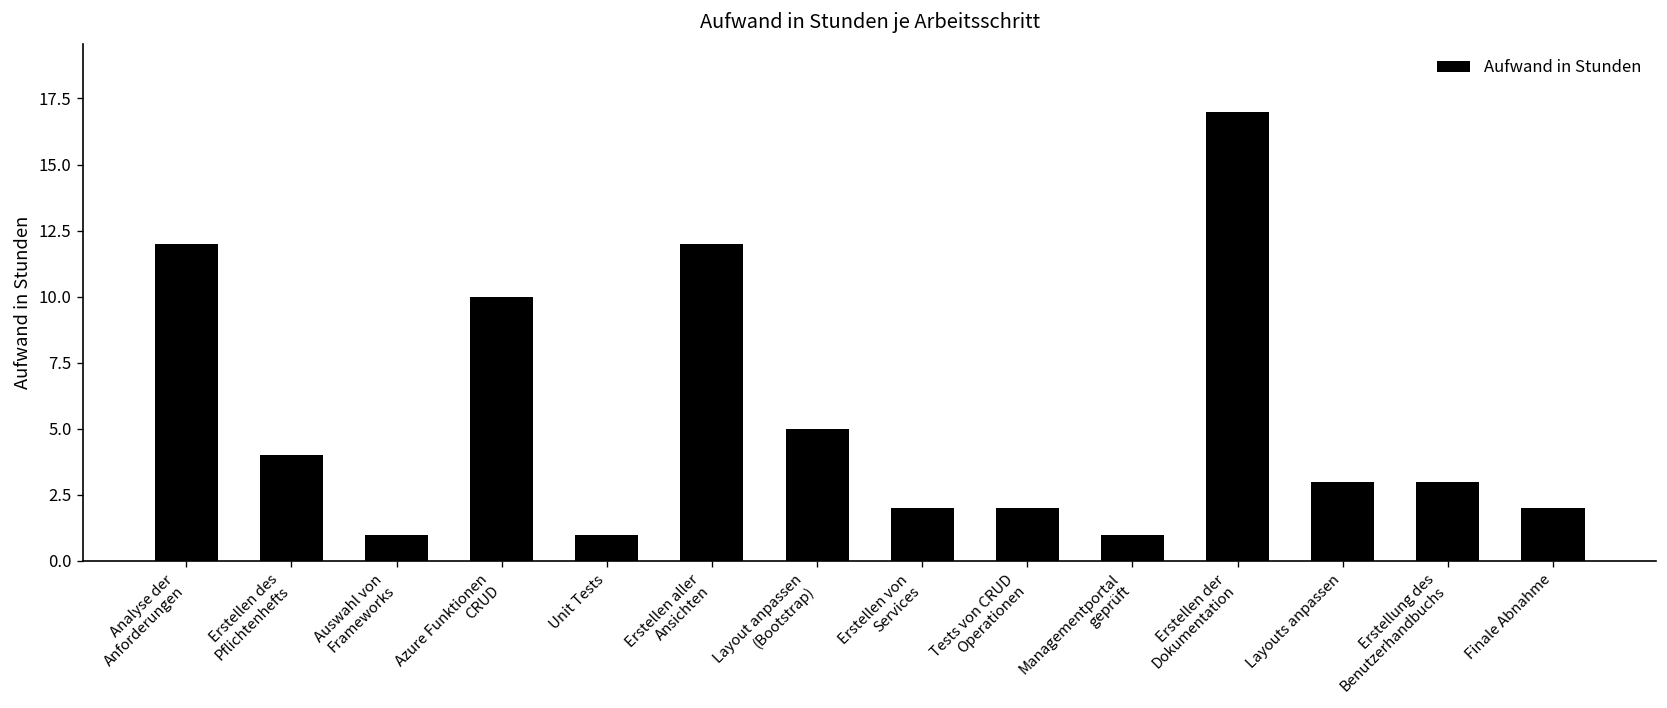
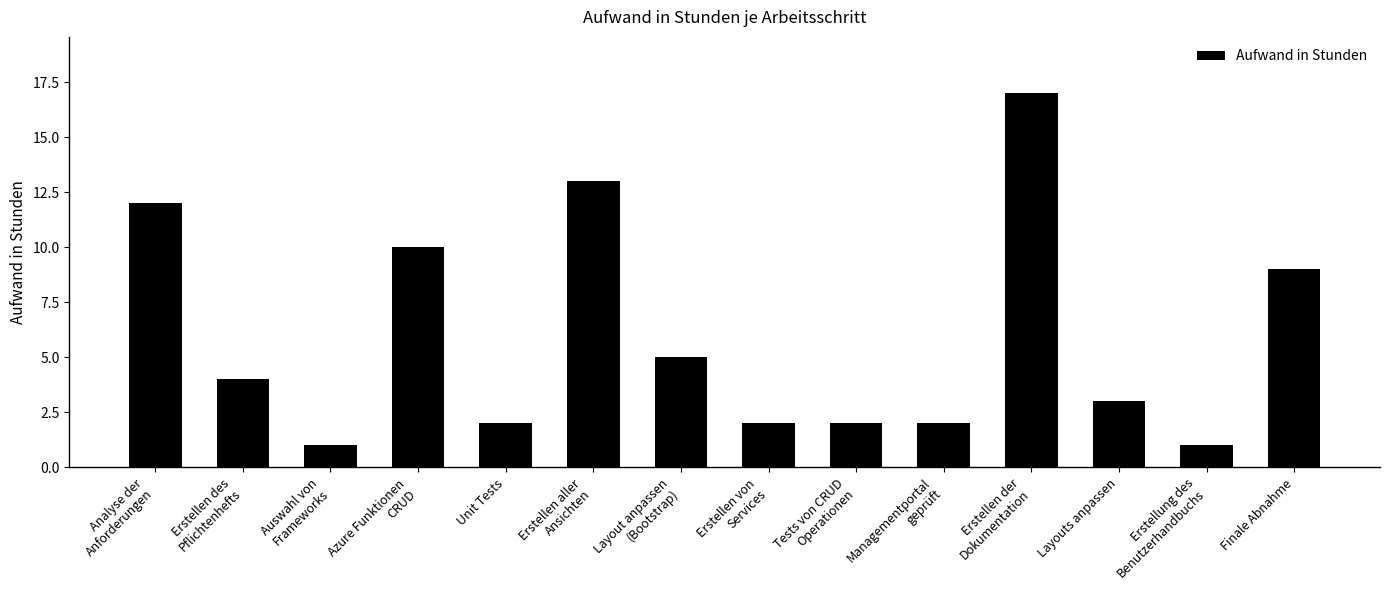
Unit Tests: 1 -> 2
Erstellen aller Ansichten: 12 -> 13
Managementportal geprüft: 1 -> 2
Erstellung des Benutzerhandbuchs: 3 -> 1
Finale Abnahme: 2 -> 9
